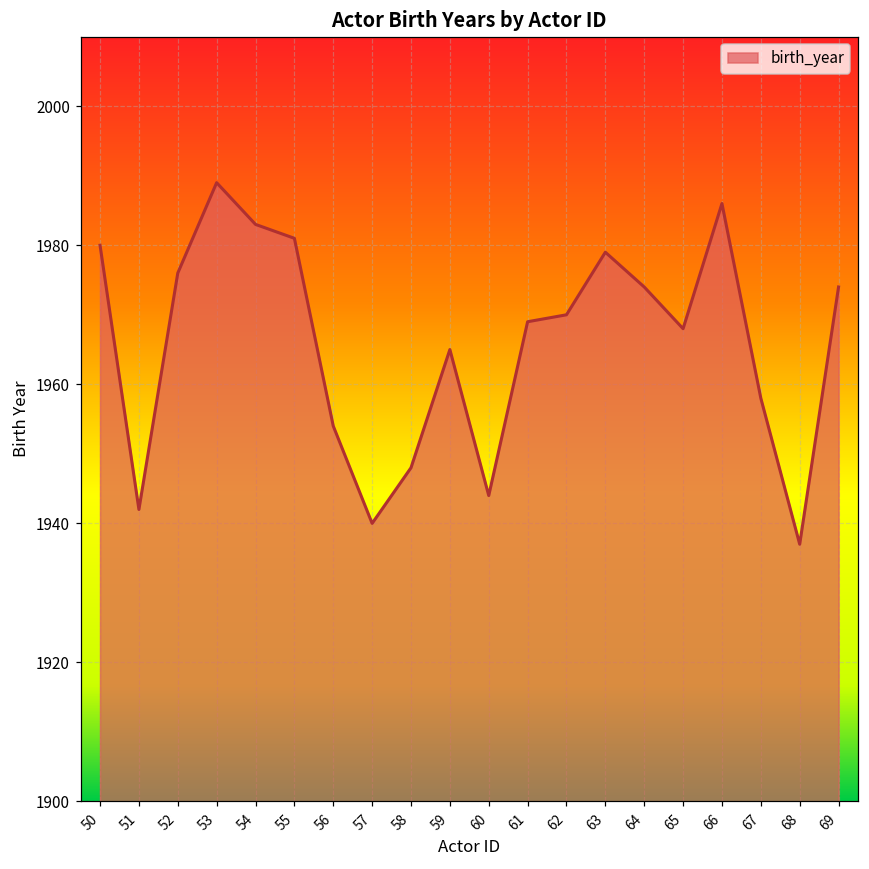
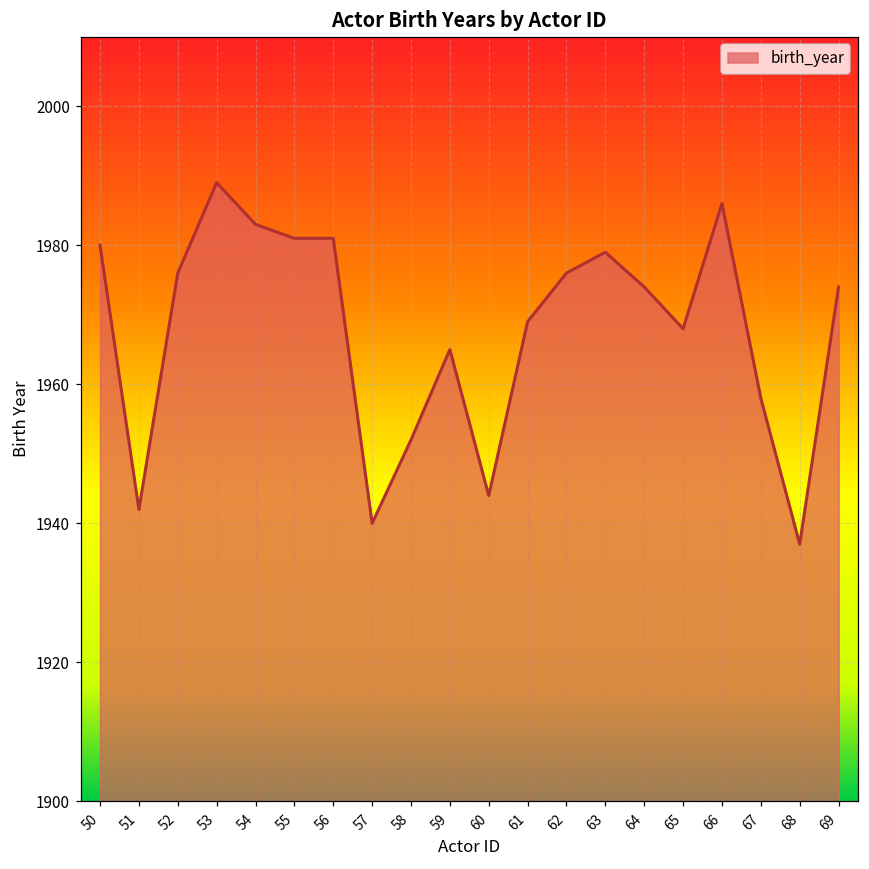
56: 1954 -> 1981
58: 1948 -> 1952
62: 1970 -> 1976
